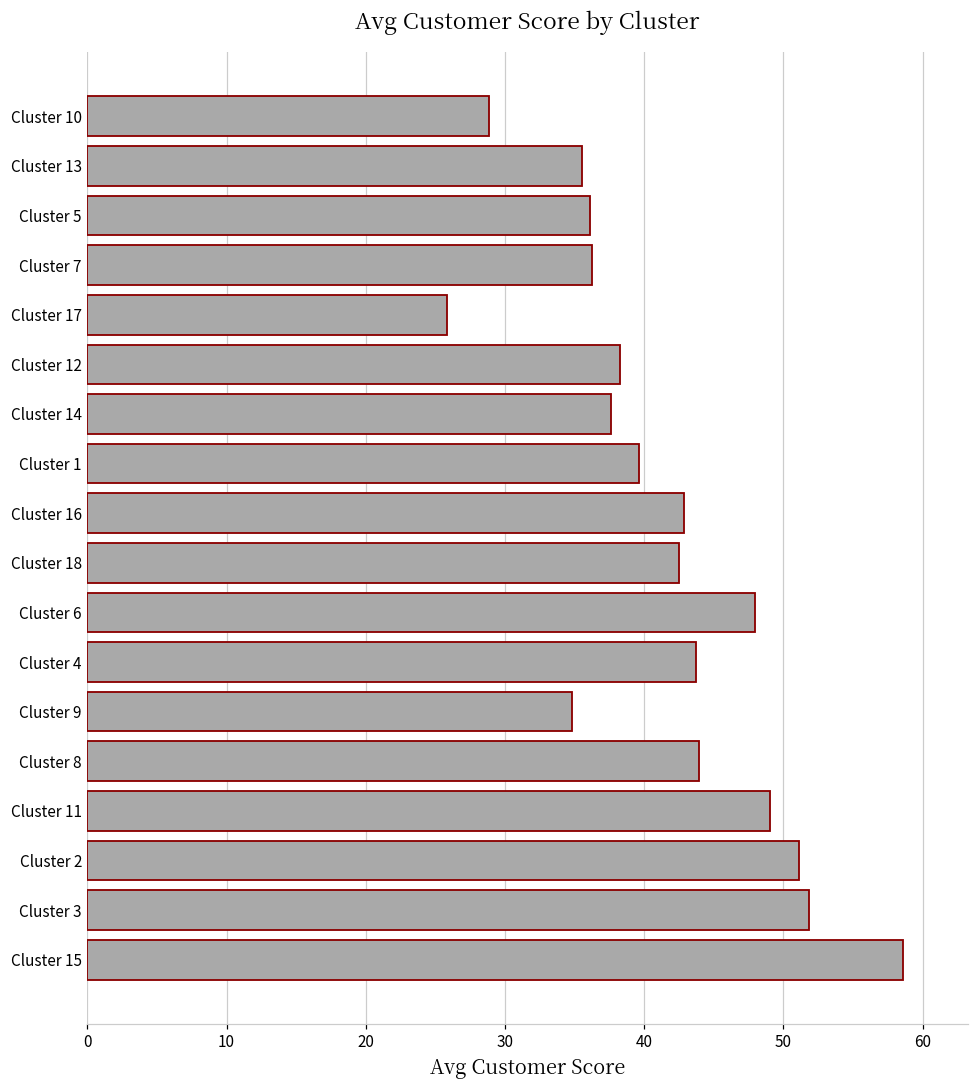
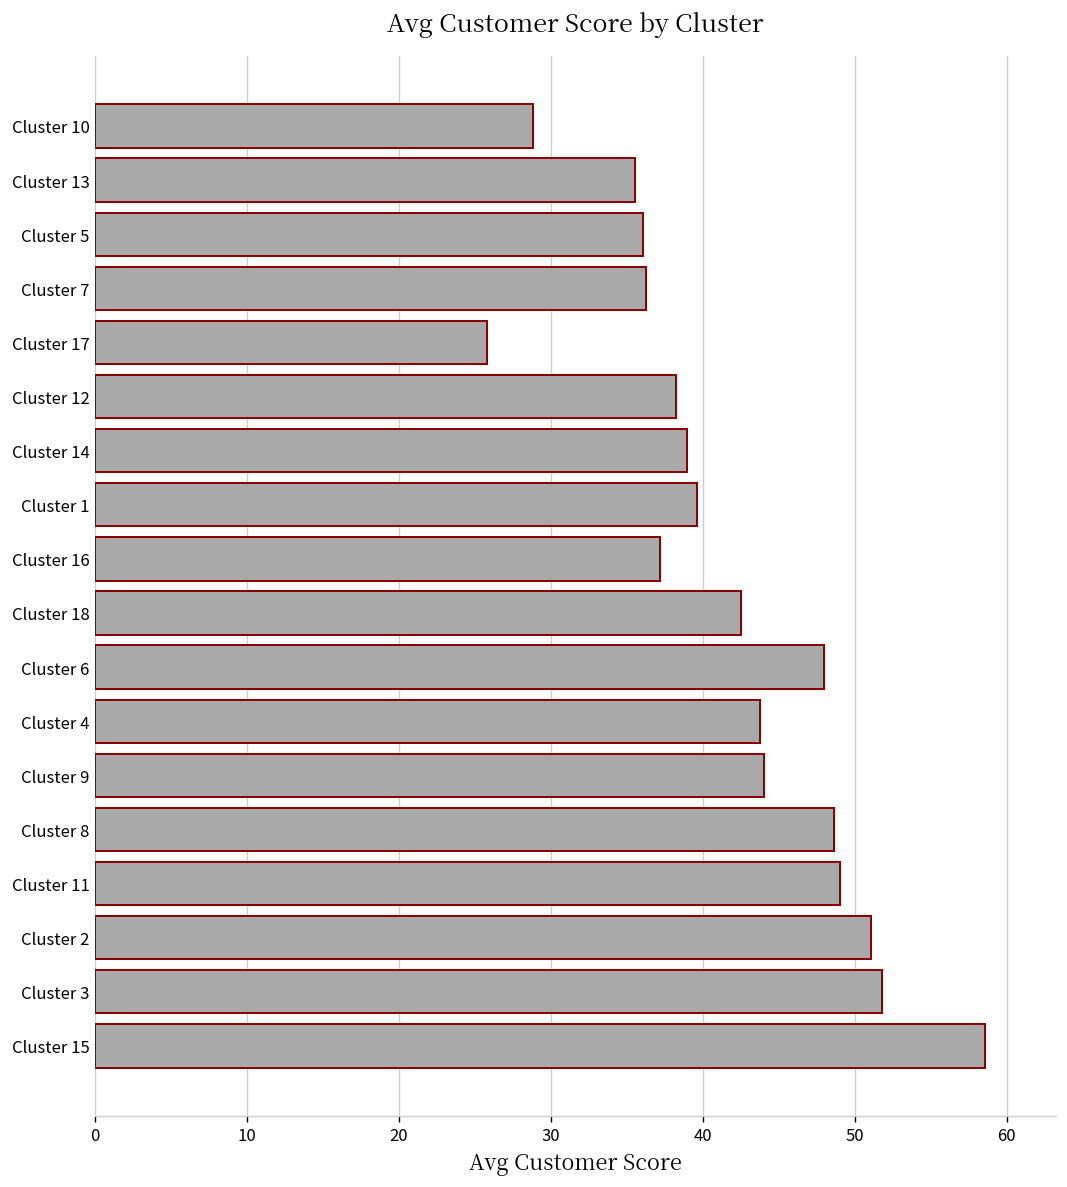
Cluster 14: 37.7 -> 39.0
Cluster 16: 42.9 -> 37.2
Cluster 9: 34.8 -> 44.1
Cluster 8: 43.9 -> 48.7
